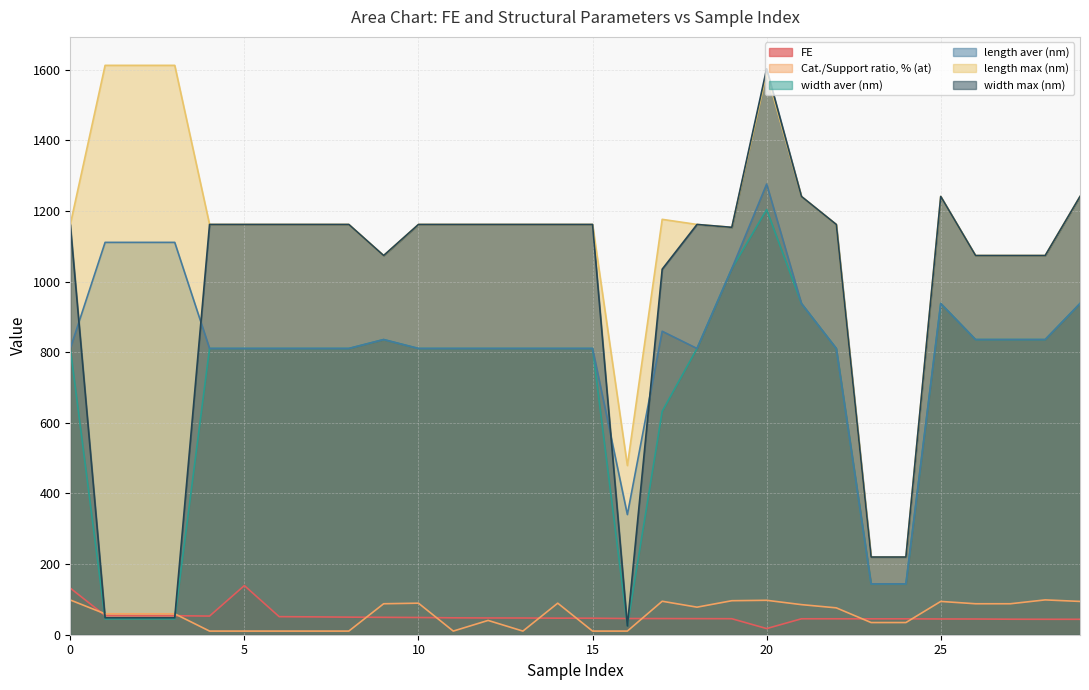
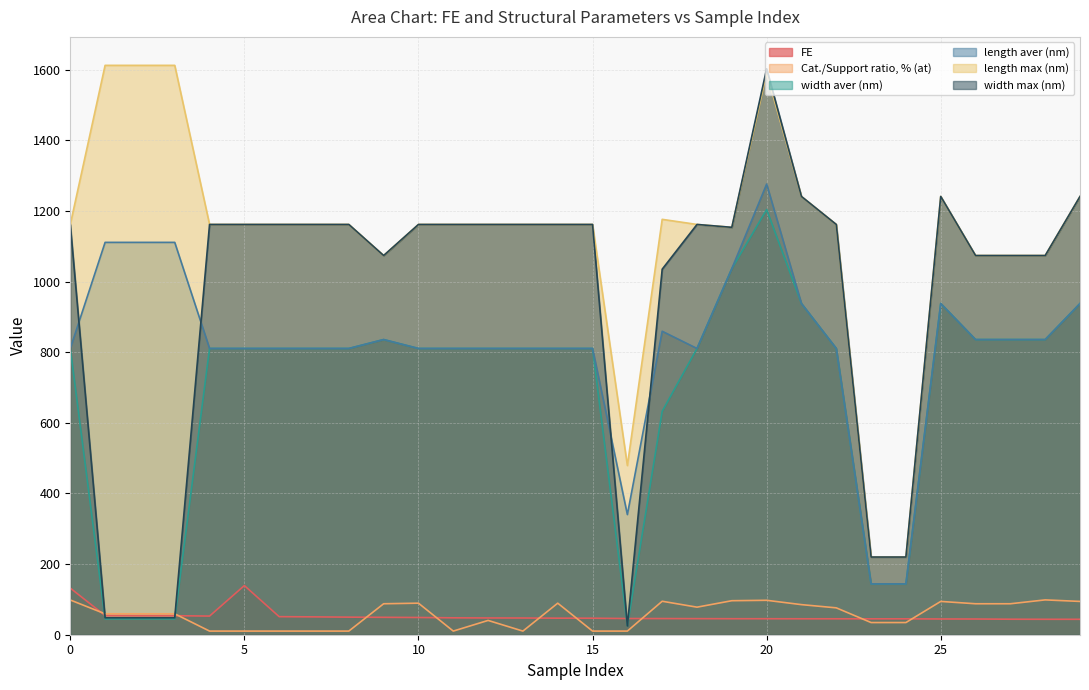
FE, 20: 20 -> 50
